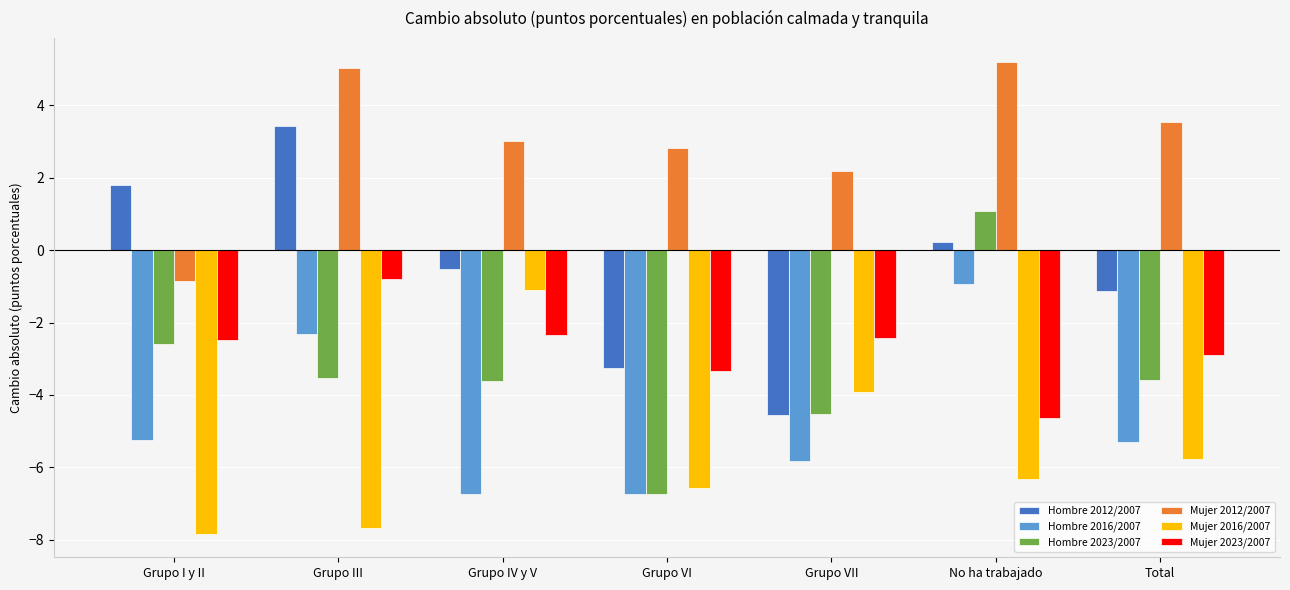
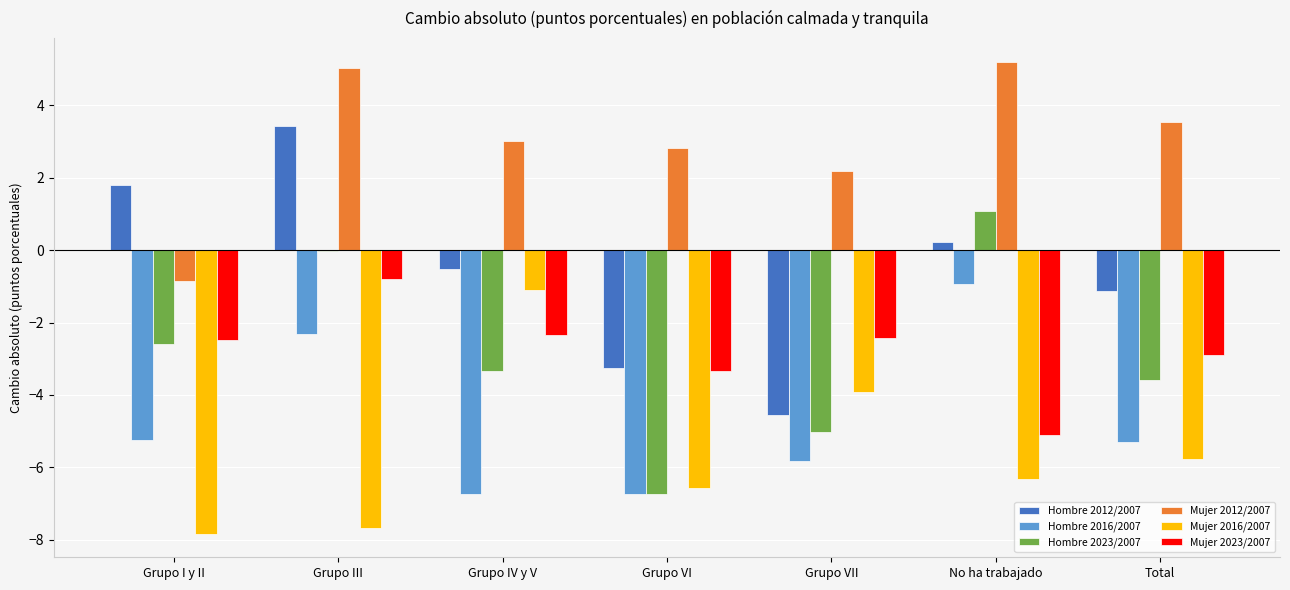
Hombre 2023/2007, Grupo III: -3.5 -> 0.0
Hombre 2023/2007, Grupo IV y V: -3.6 -> -3.3
Hombre 2023/2007, Grupo VII: -4.5 -> -5.0
Mujer 2023/2007, No ha trabajado: -4.6 -> -5.1
